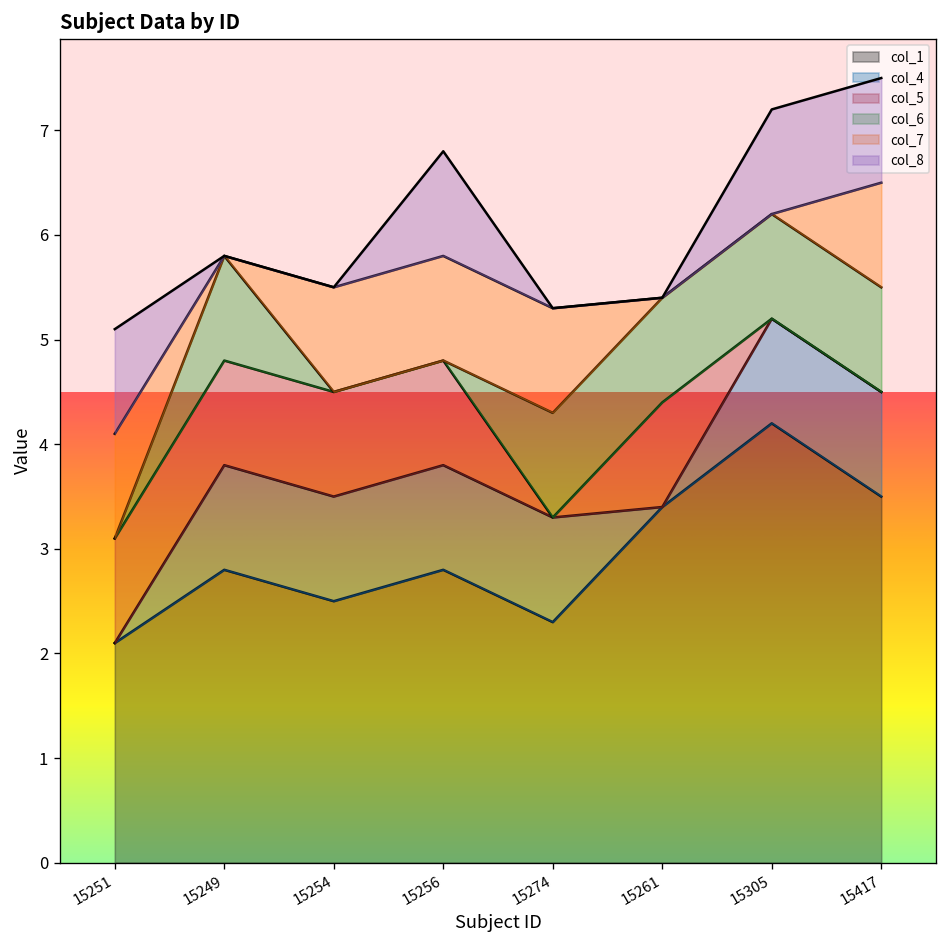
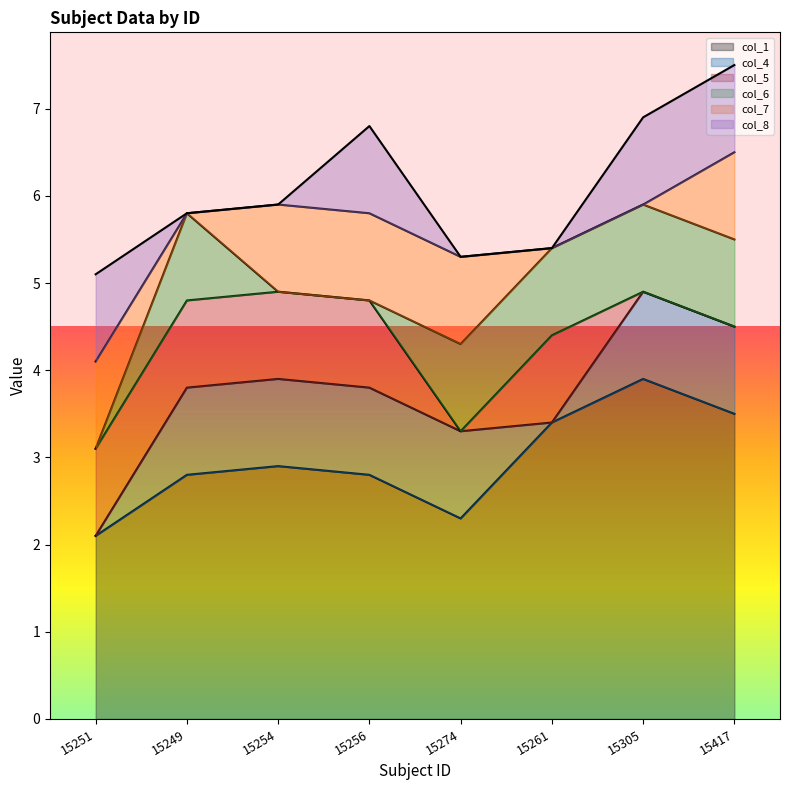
col_1, 15254: 2.5 -> 2.9
col_1, 15305: 4.2 -> 3.9
